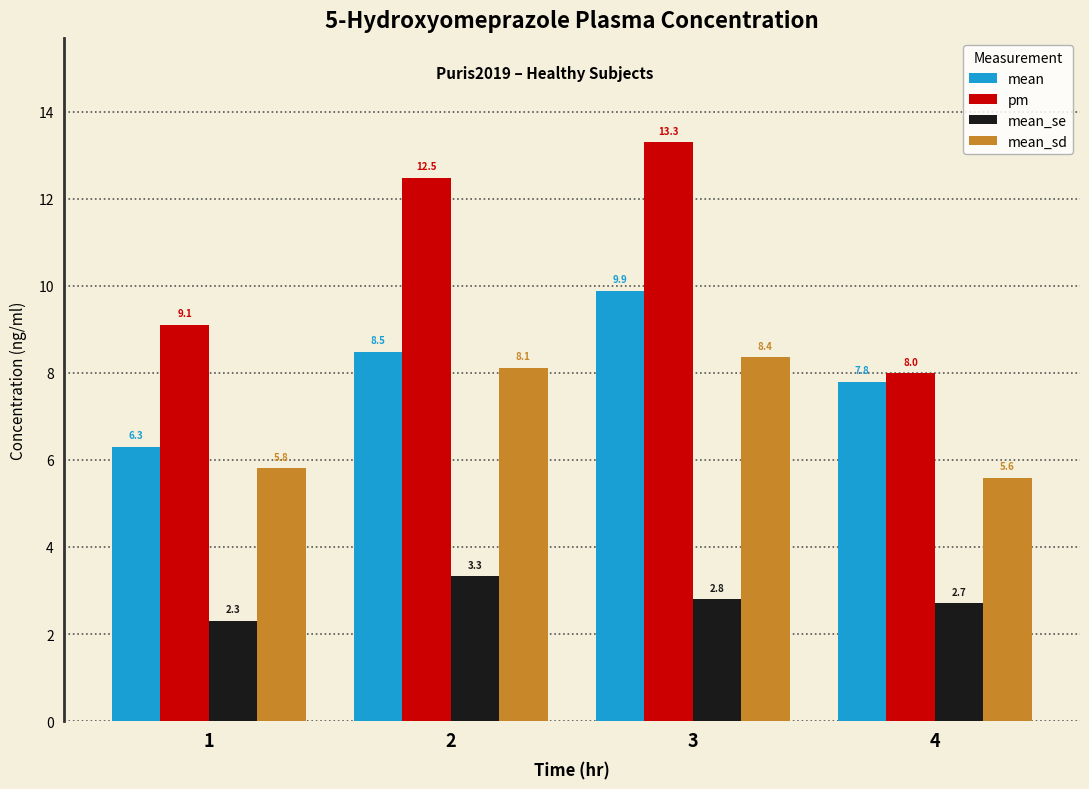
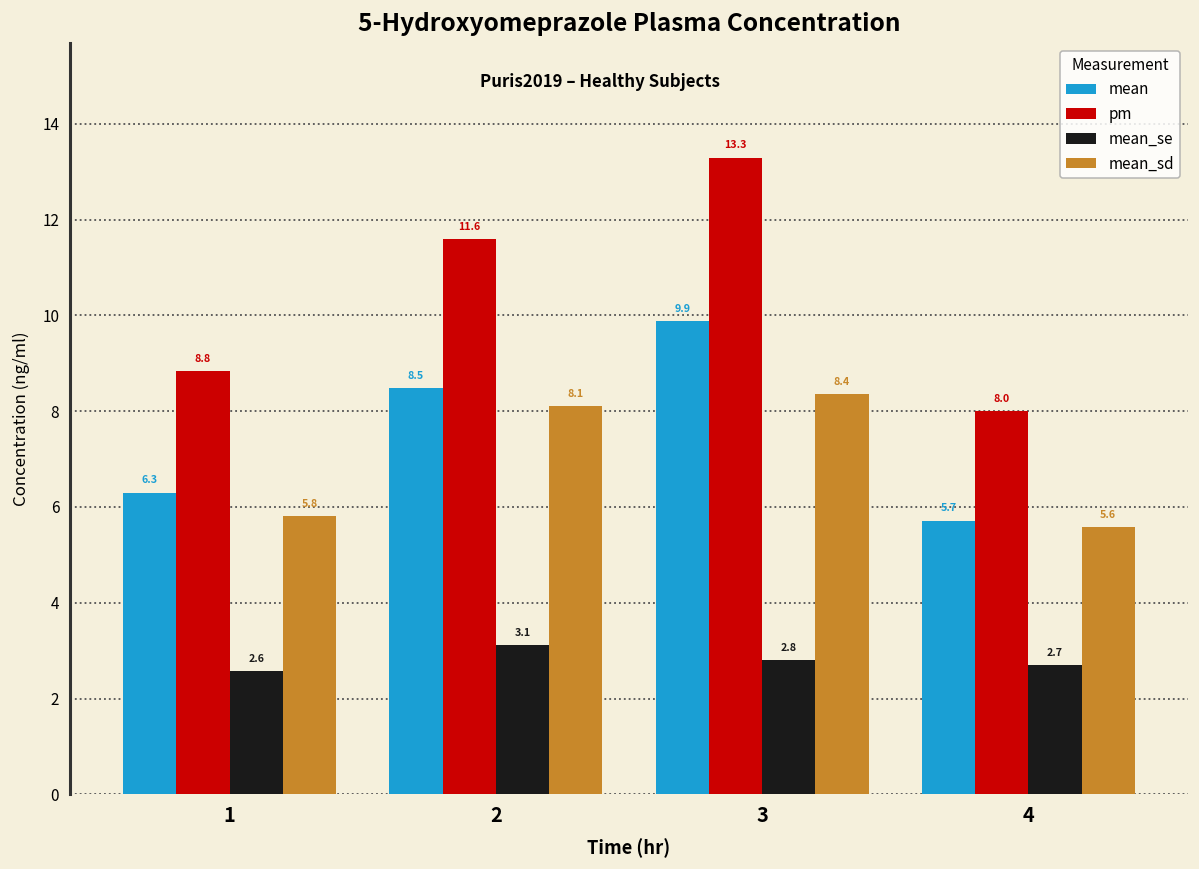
pm, 1: 9.1 -> 8.8
mean_se, 1: 2.3 -> 2.6
pm, 2: 12.5 -> 11.6
mean_se, 2: 3.3 -> 3.1
mean, 4: 7.8 -> 5.7
